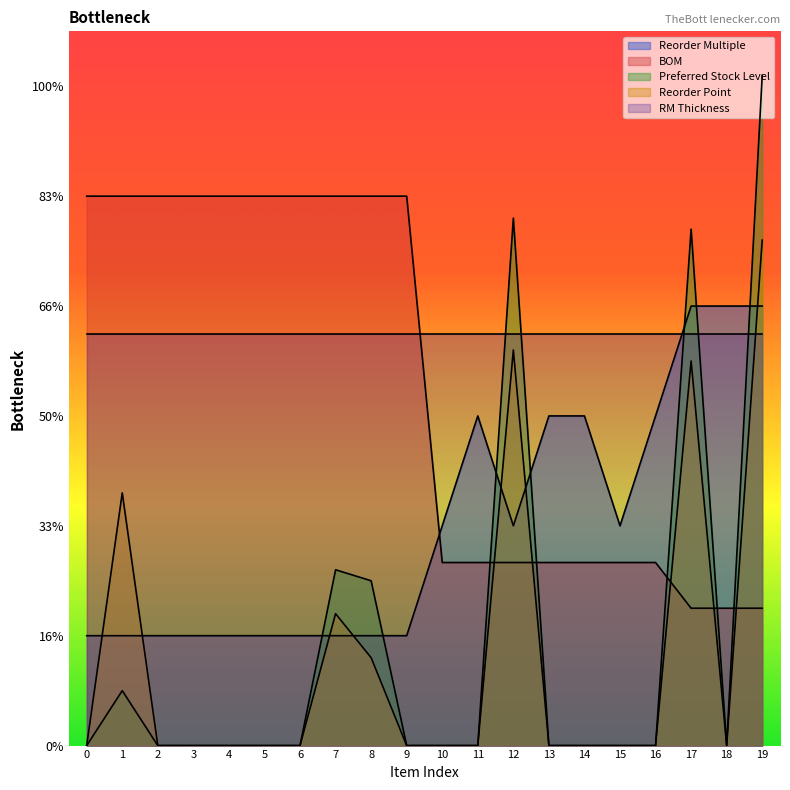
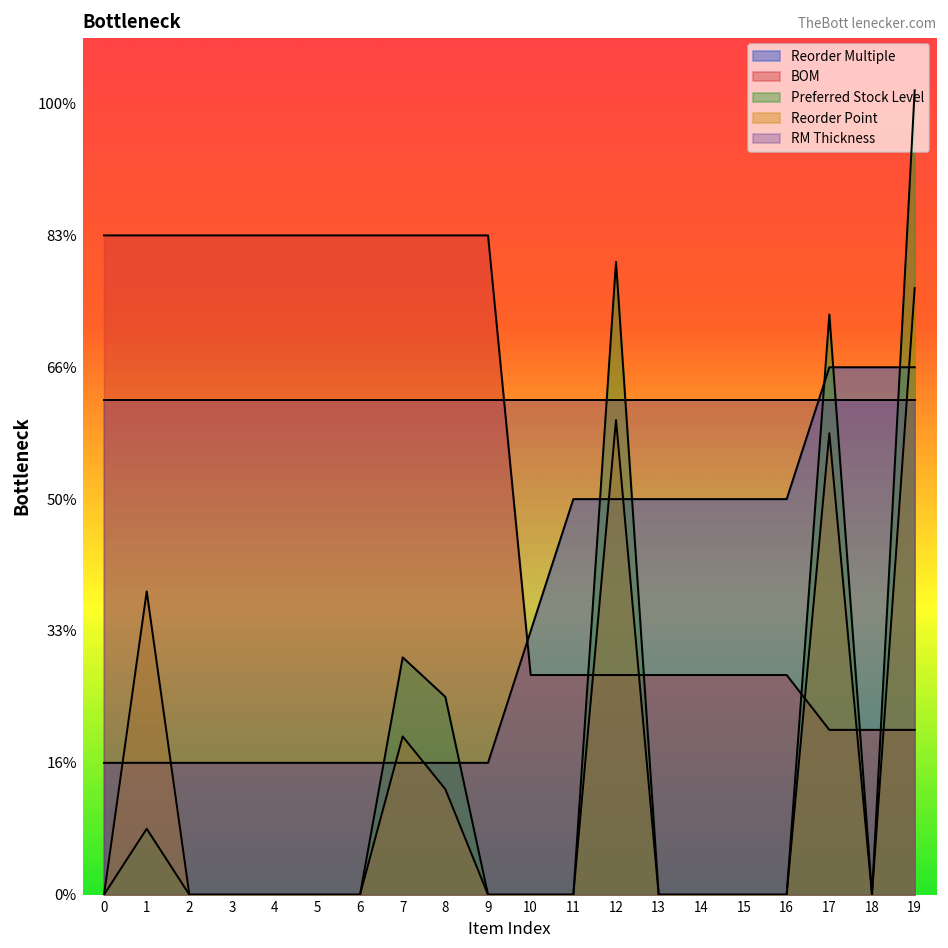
Preferred Stock Level, 7: 27% -> 30%
Reorder Multiple, 12: 33% -> 50%
Reorder Multiple, 15: 33% -> 50%
Preferred Stock Level, 17: 78% -> 73%
